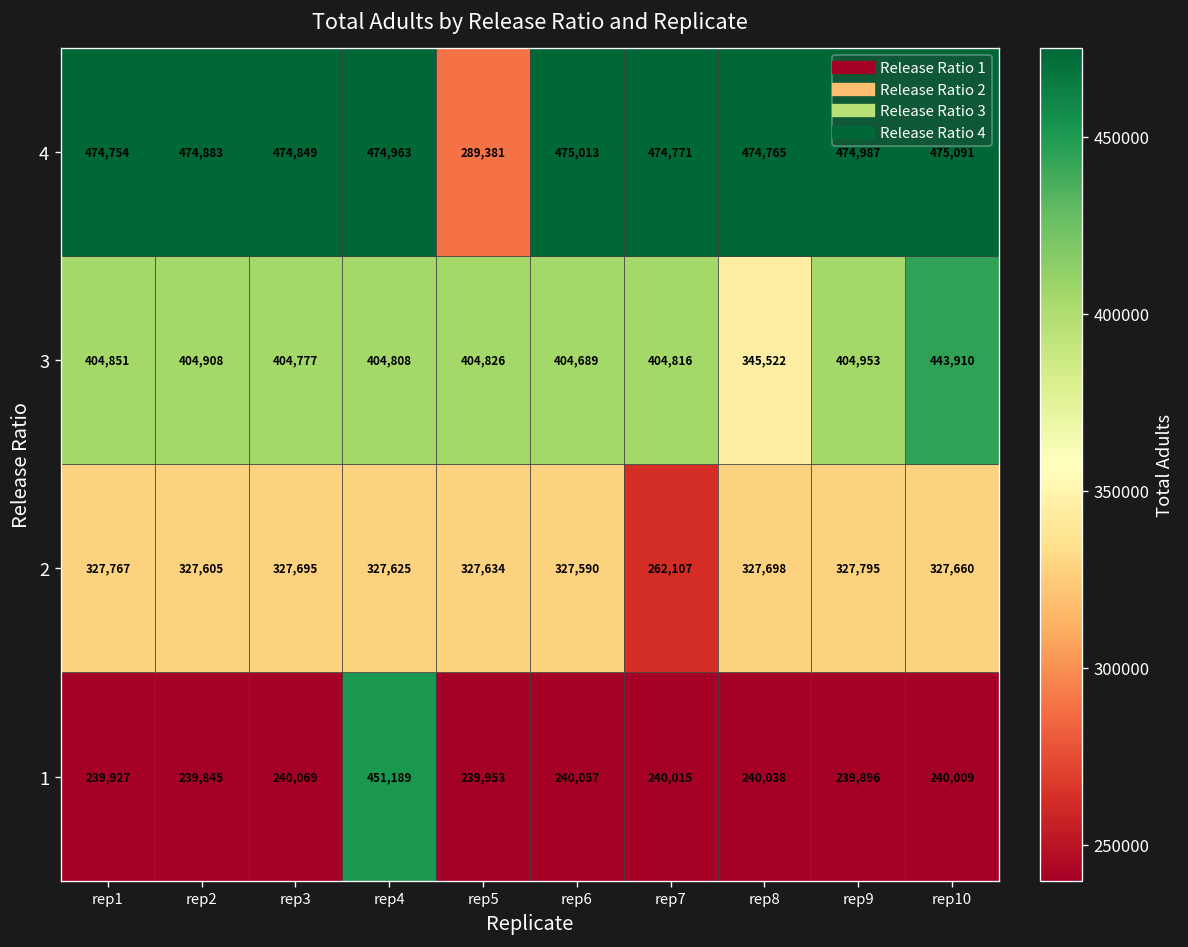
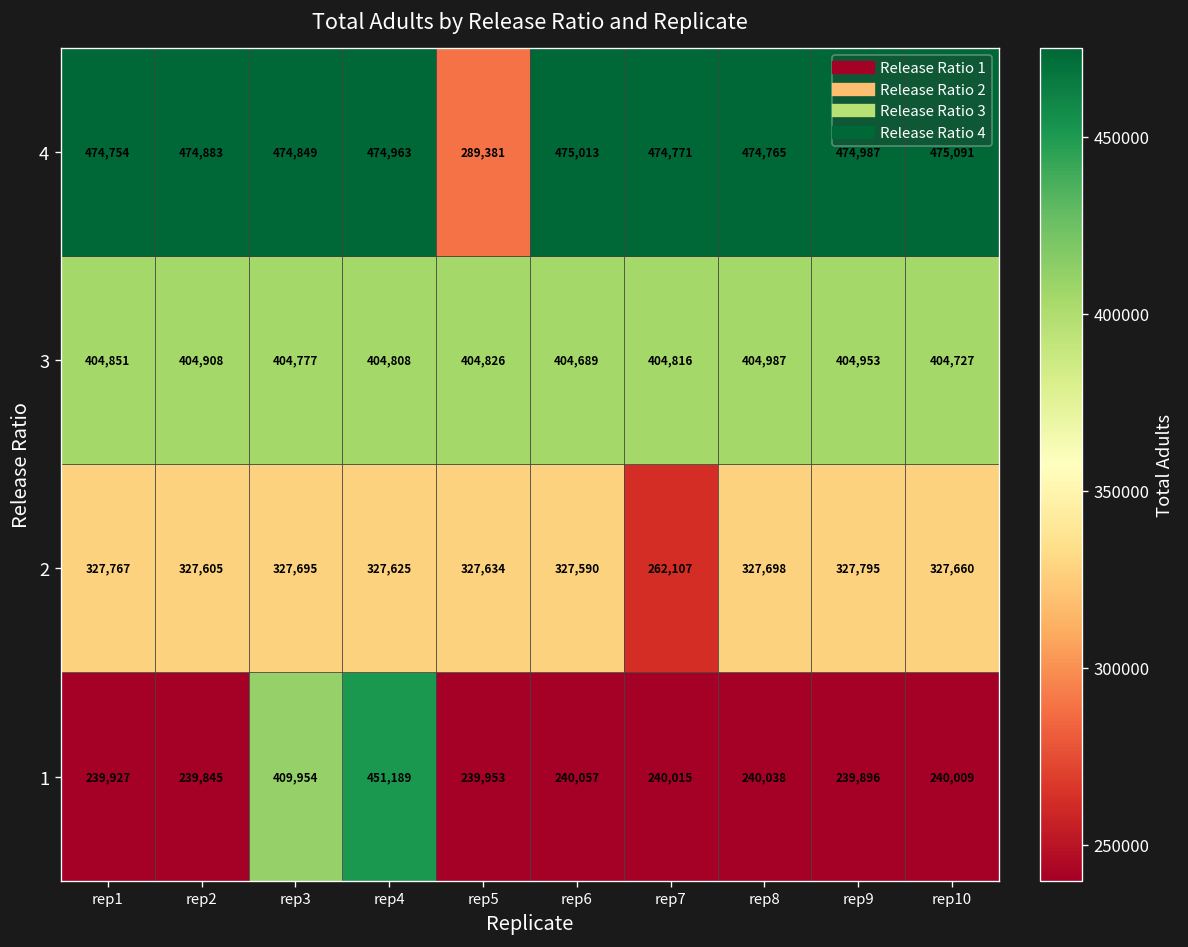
3, rep8: 345,522 -> 404,987
3, rep10: 443,910 -> 404,727
1, rep3: 240,069 -> 409,954
